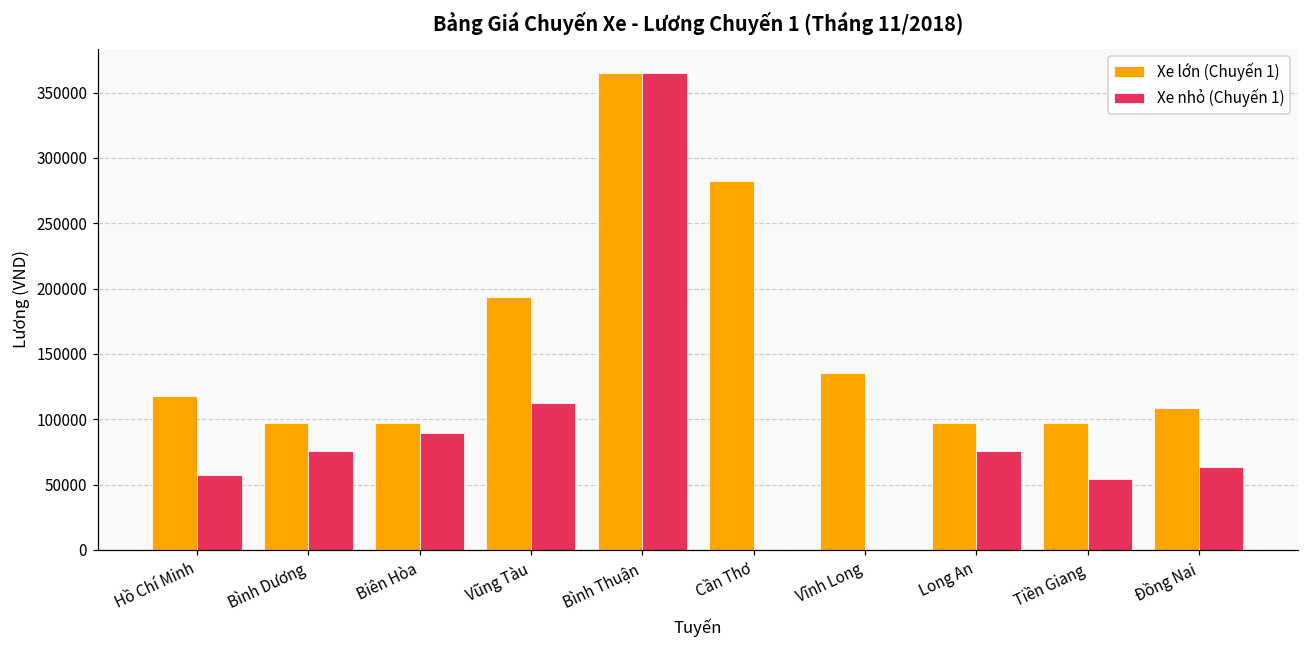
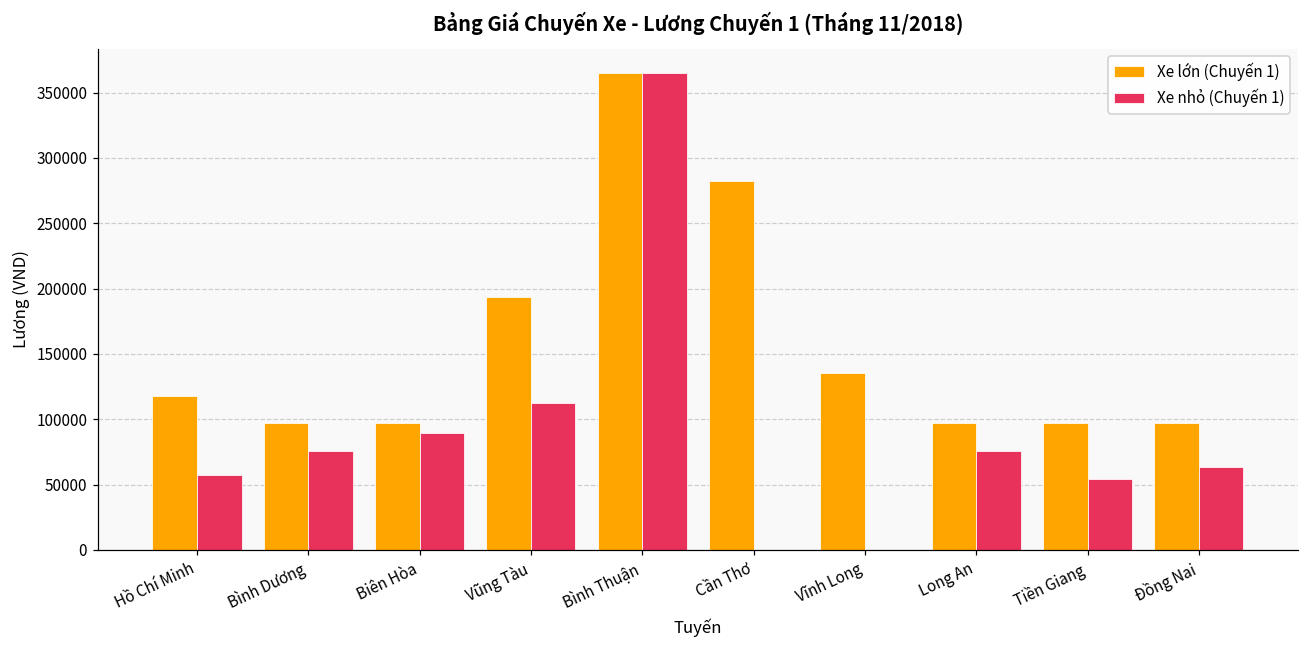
Xe lớn (Chuyến 1), Đồng Nai: 109000 -> 97000
